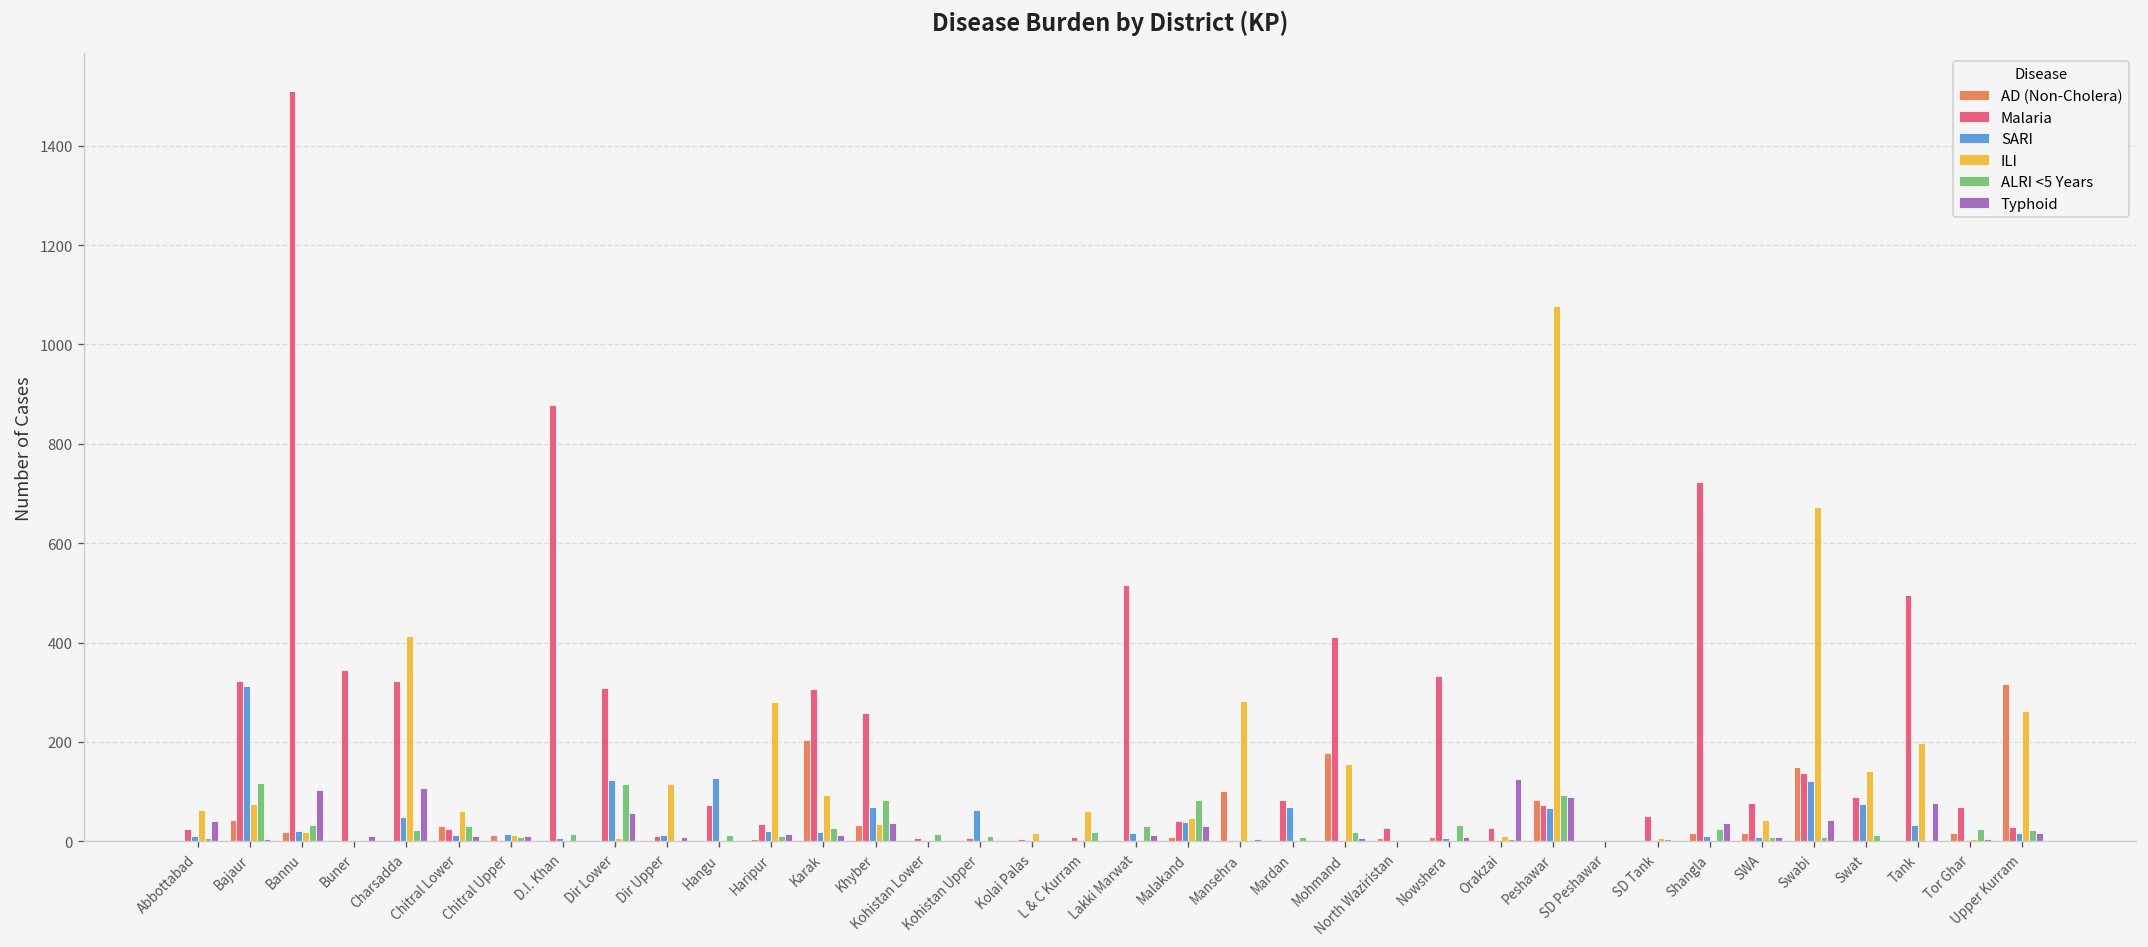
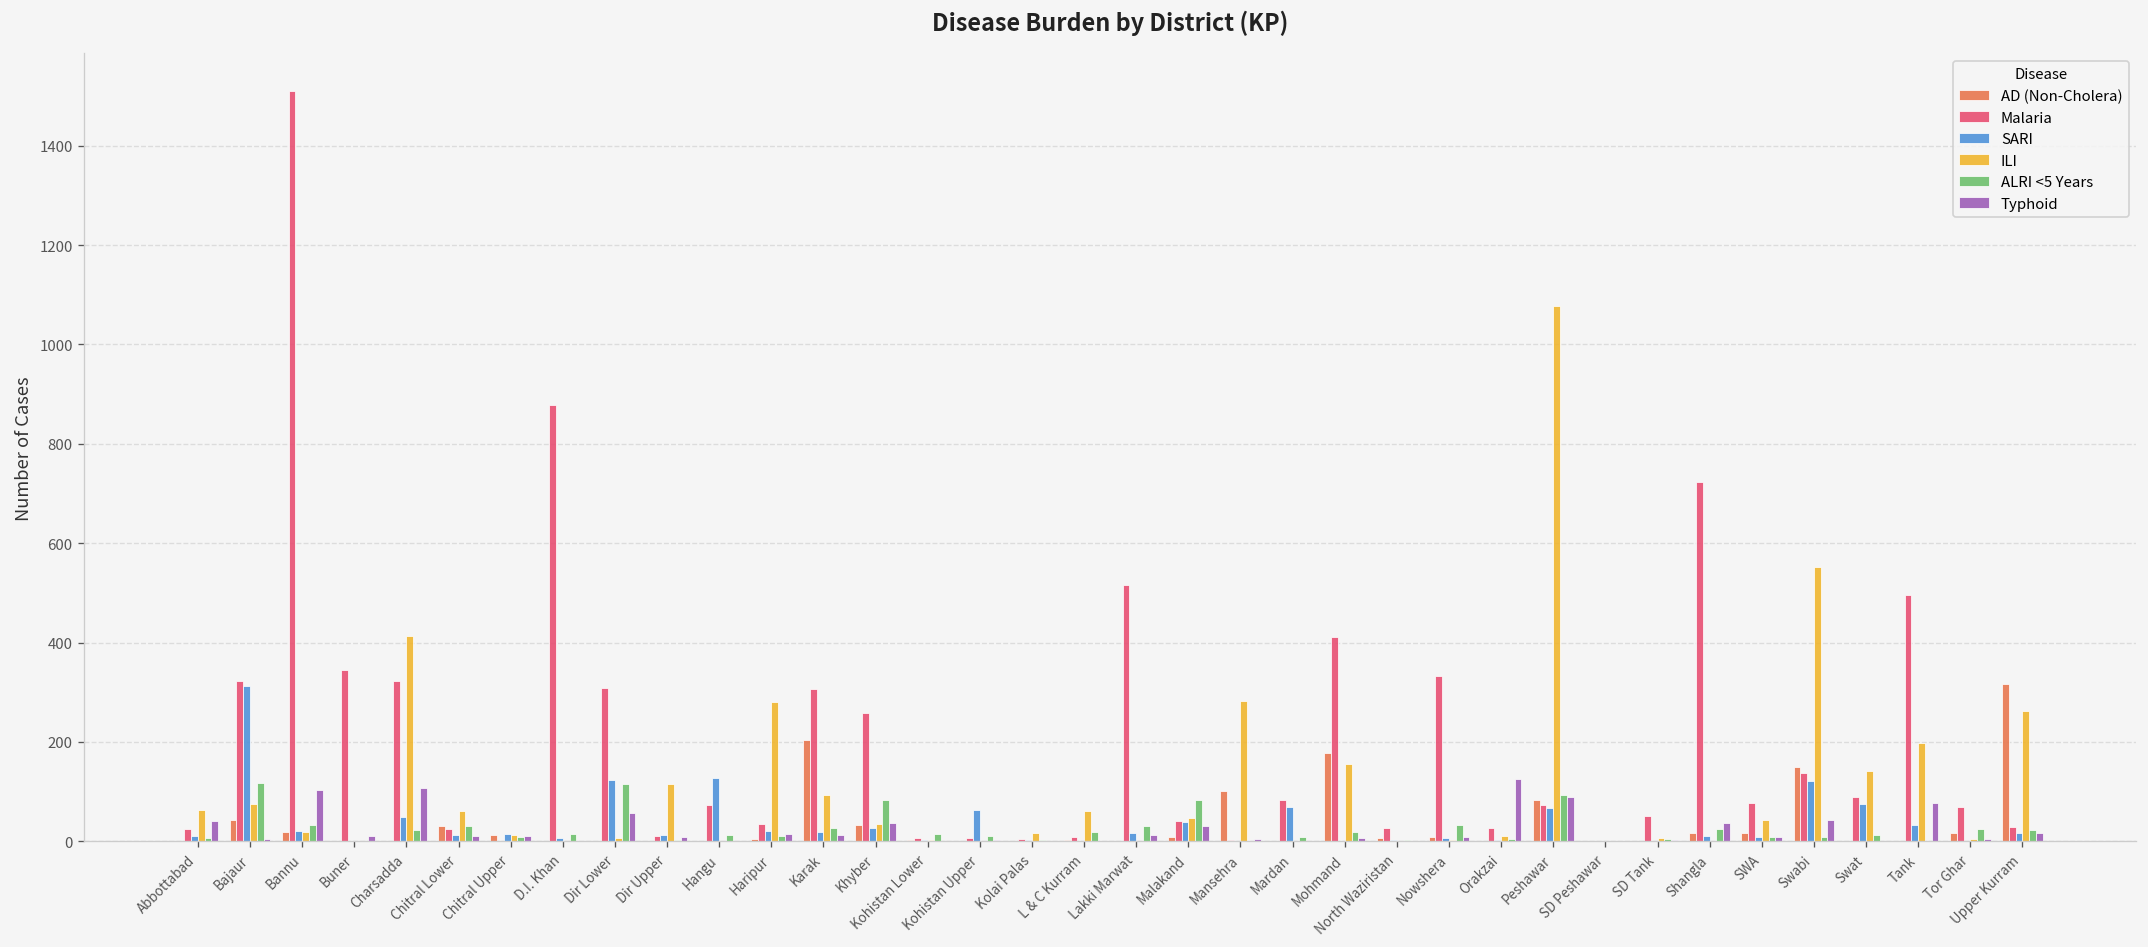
SARI, Khyber: 70 -> 30
ILI, Swabi: 670 -> 550
